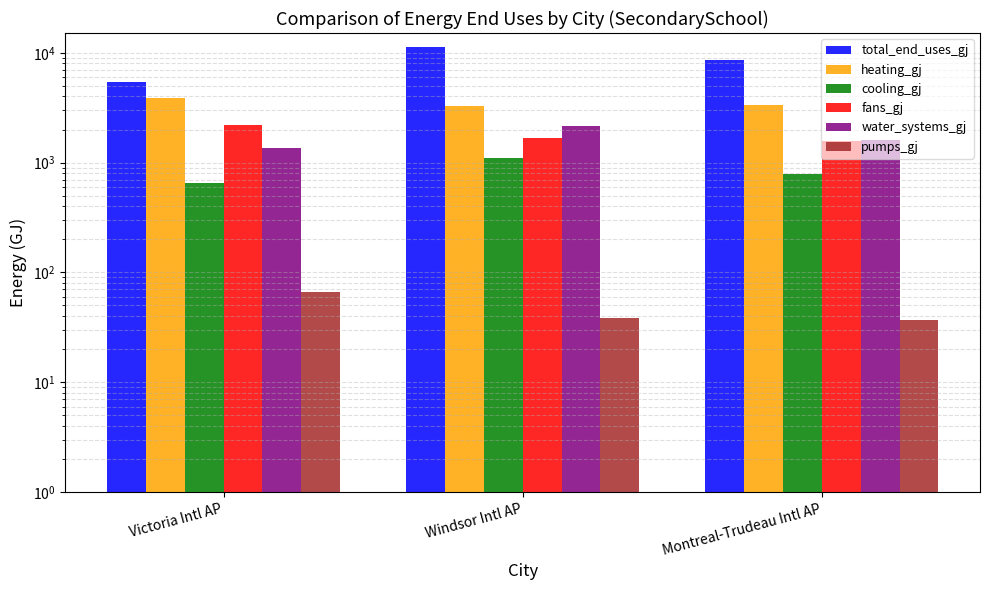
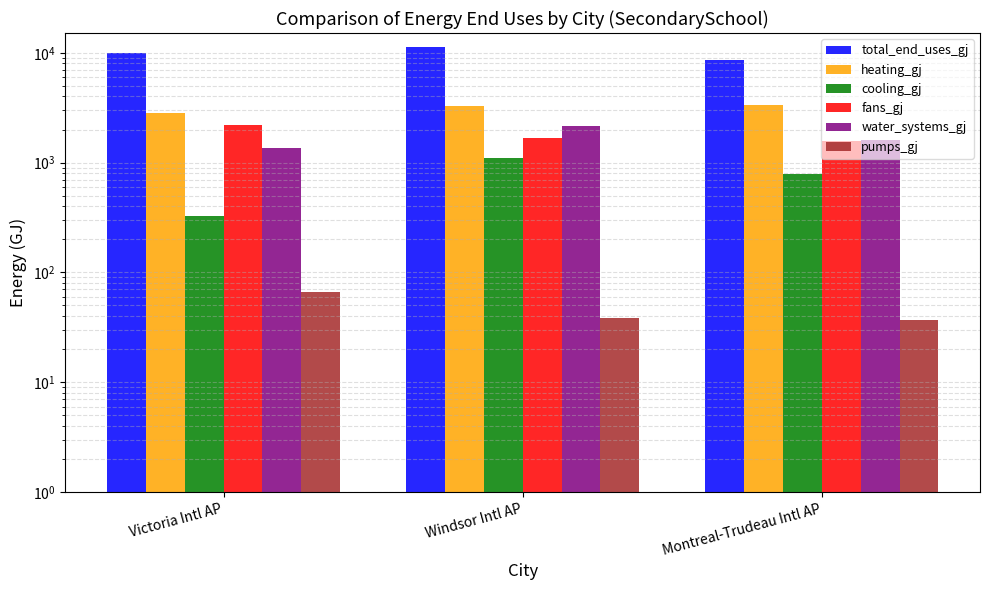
total_end_uses_gj, Victoria Intl AP: 5000 -> 10000
heating_gj, Victoria Intl AP: 3900 -> 2800
cooling_gj, Victoria Intl AP: 600 -> 320
